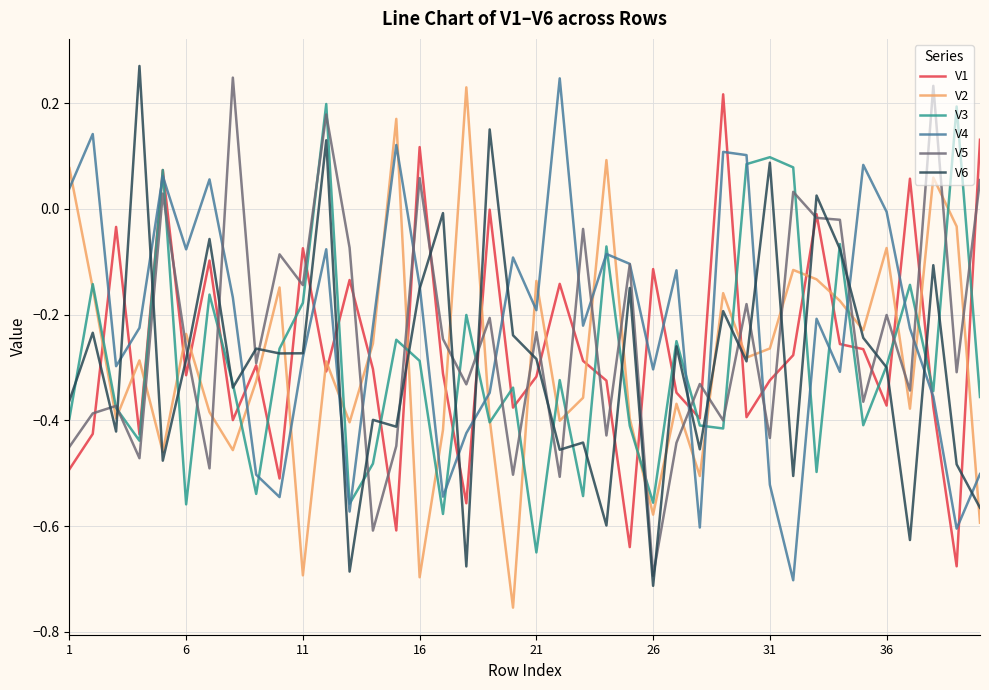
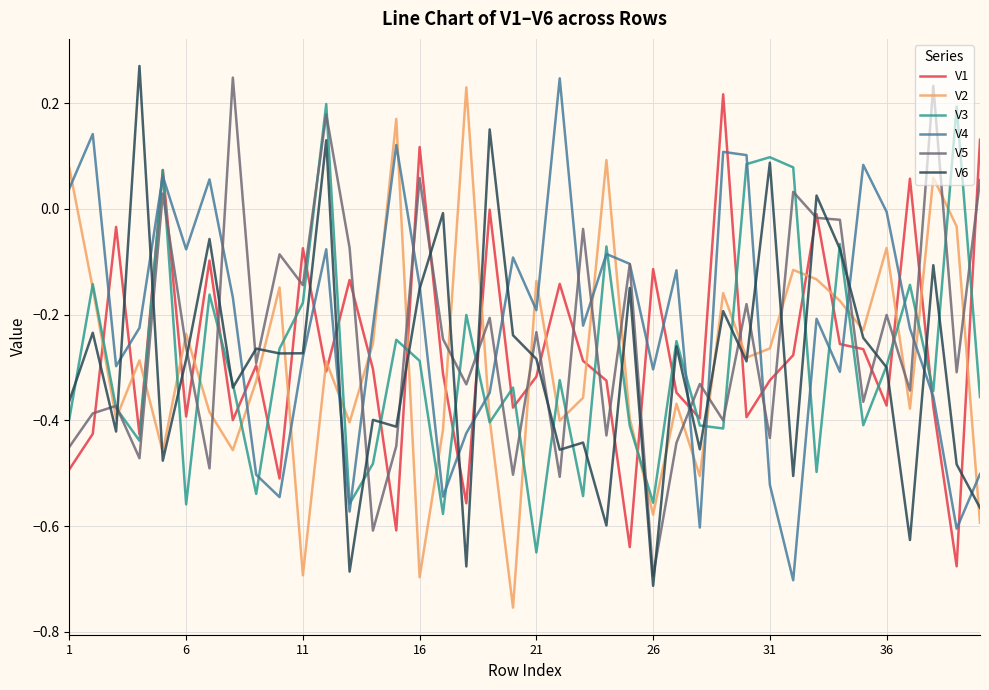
V1, 6: -0.31 -> -0.39
